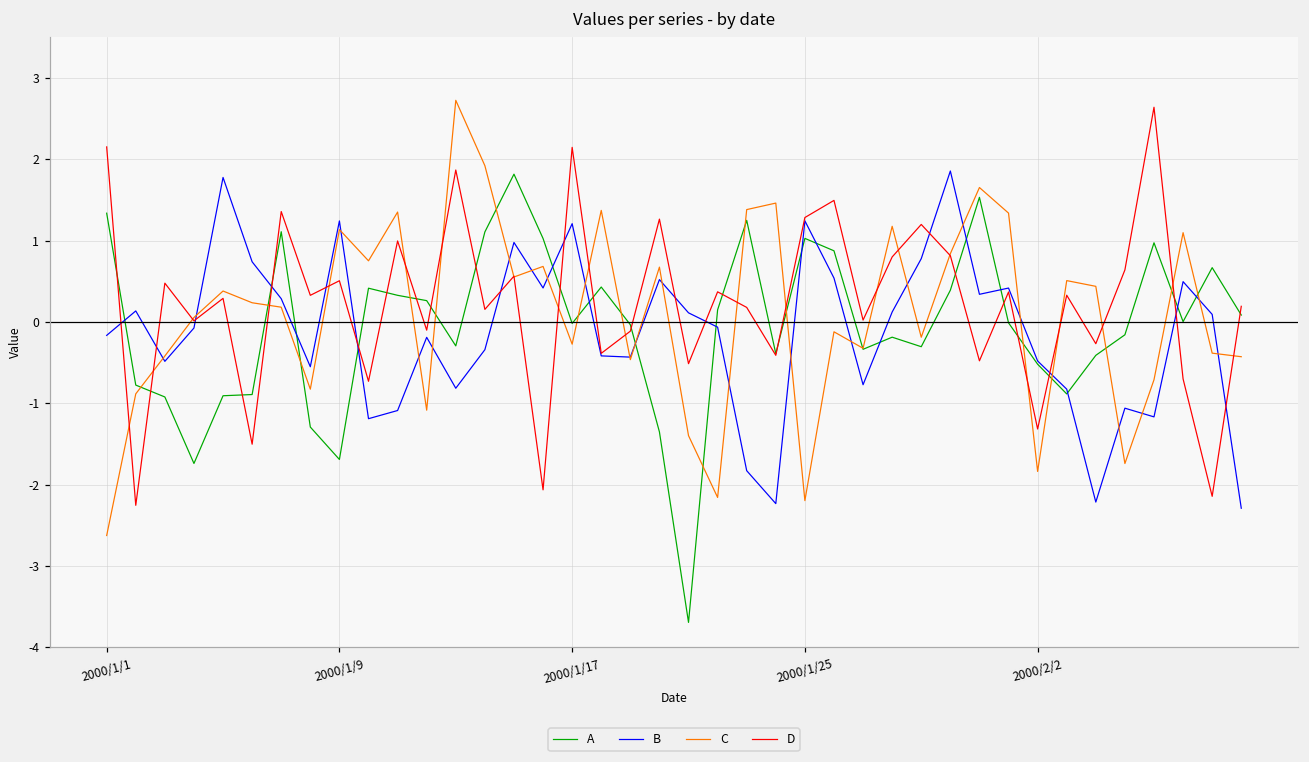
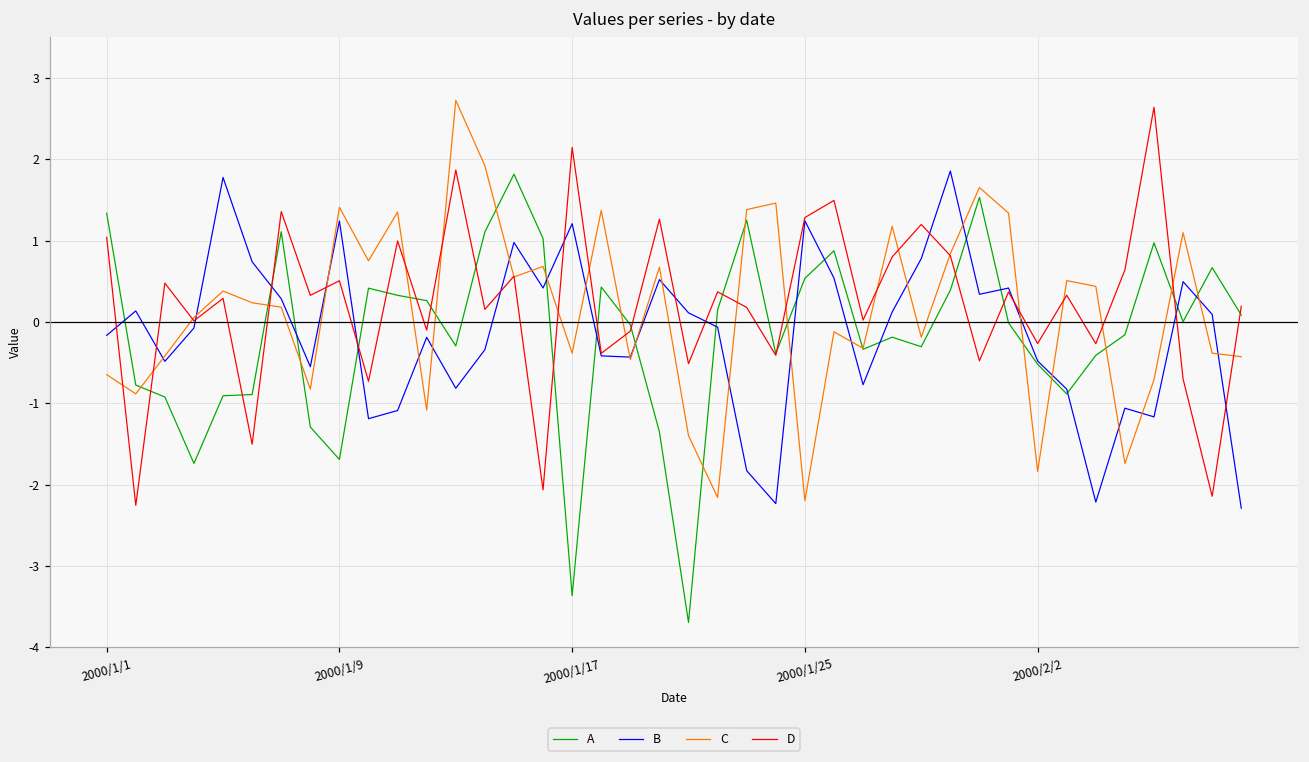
C, 2000/1/1: -2.6 -> -0.6
D, 2000/1/1: 2.2 -> 1.0
C, 2000/1/9: 1.1 -> 1.4
A, 2000/1/17: 0.0 -> -3.4
C, 2000/1/17: -0.3 -> -0.4
A, 2000/1/25: 1.0 -> 0.5
D, 2000/2/2: -1.3 -> -0.3
